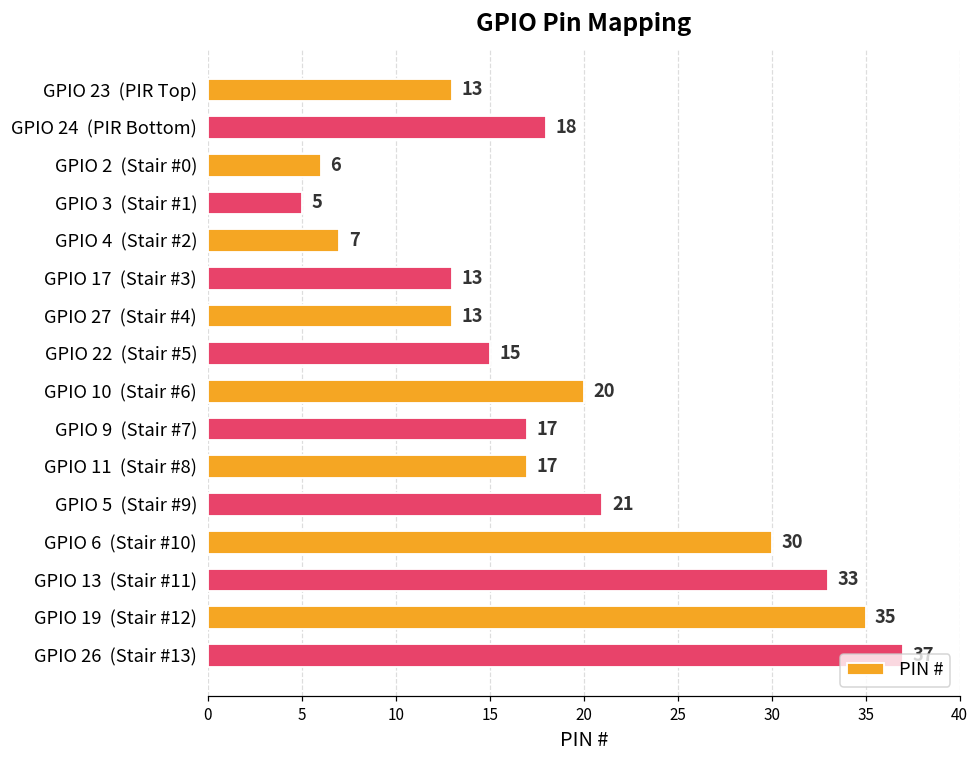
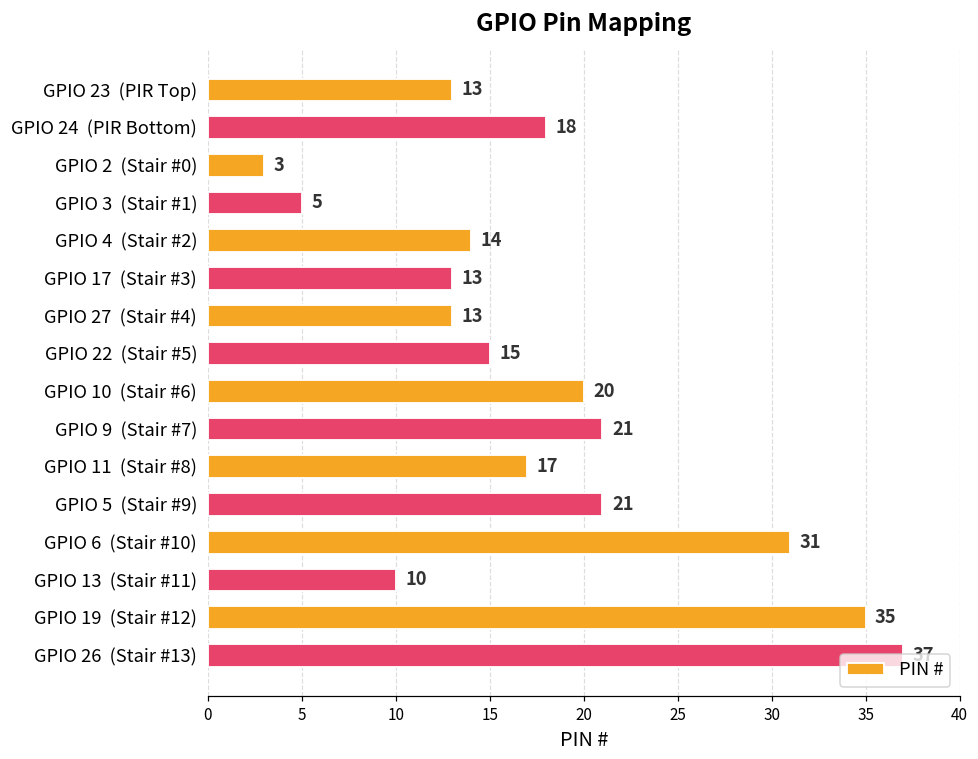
GPIO 2 (Stair #0): 6 -> 3
GPIO 4 (Stair #2): 7 -> 14
GPIO 9 (Stair #7): 17 -> 21
GPIO 6 (Stair #10): 30 -> 31
GPIO 13 (Stair #11): 33 -> 10
